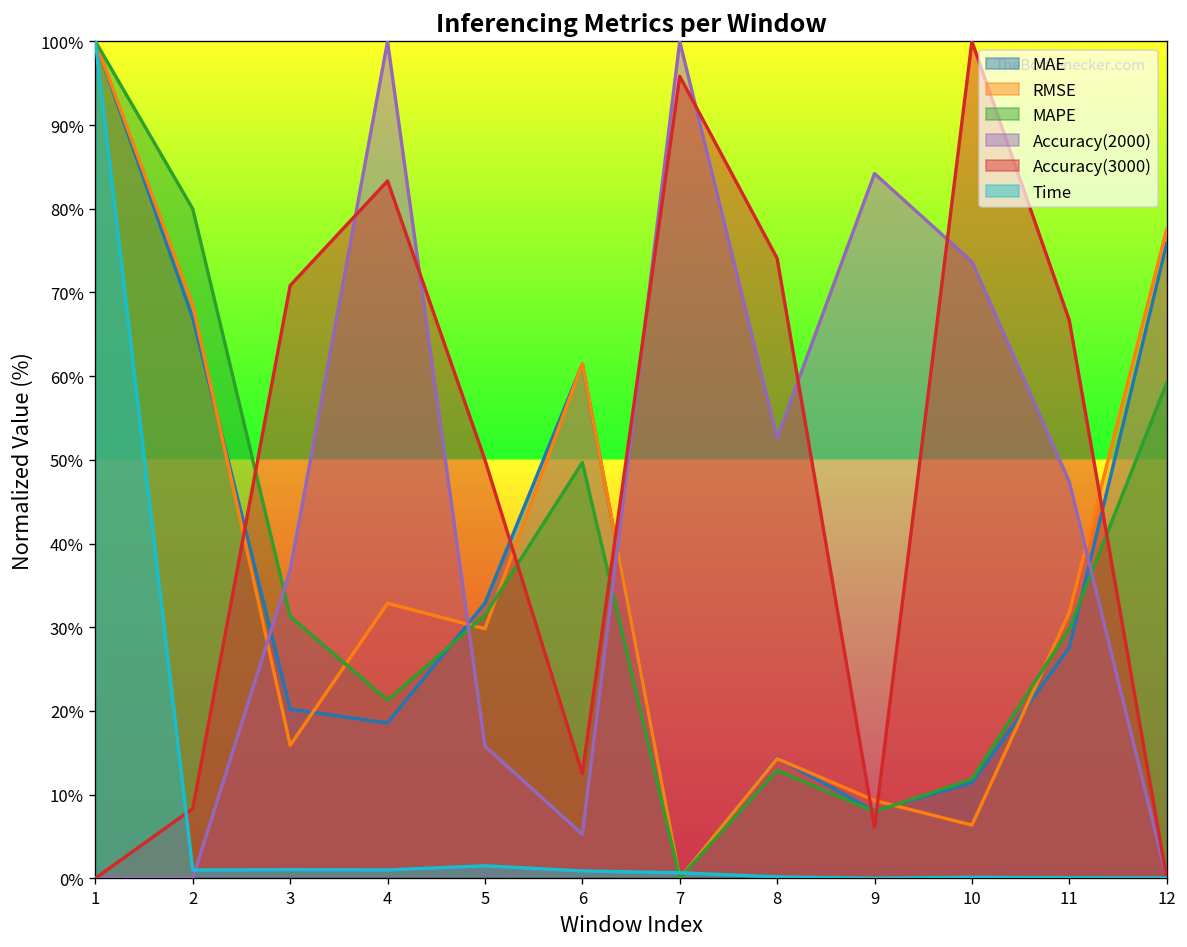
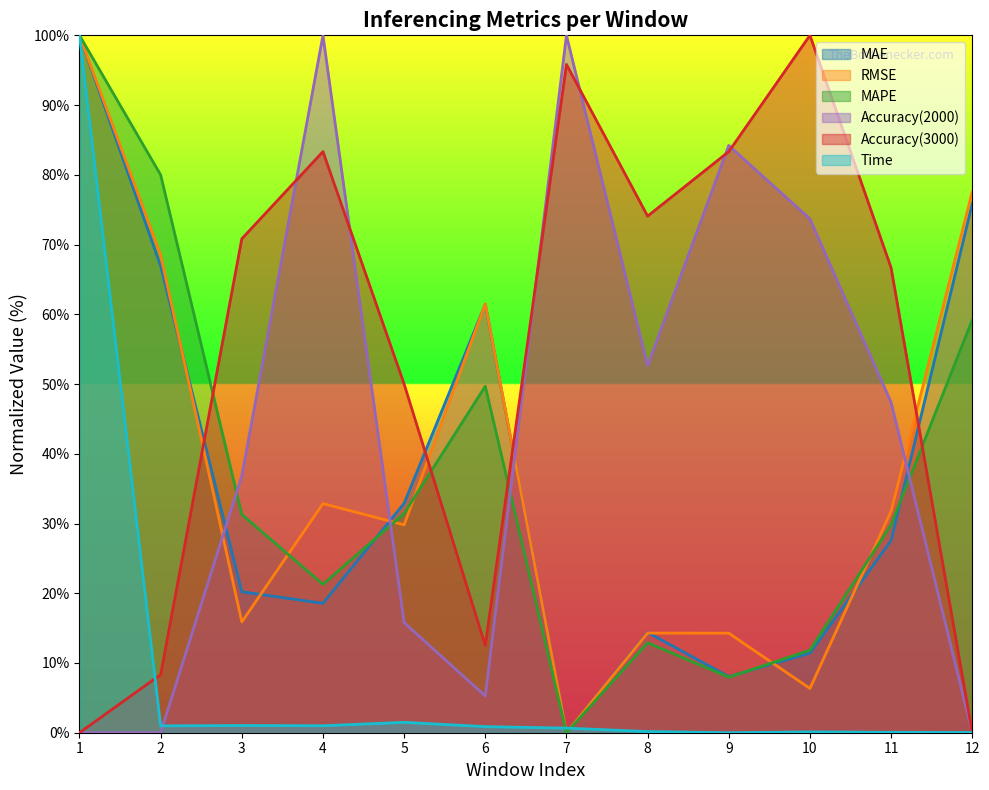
RMSE, 9: 9% -> 14%
Accuracy(3000), 9: 6% -> 83%
